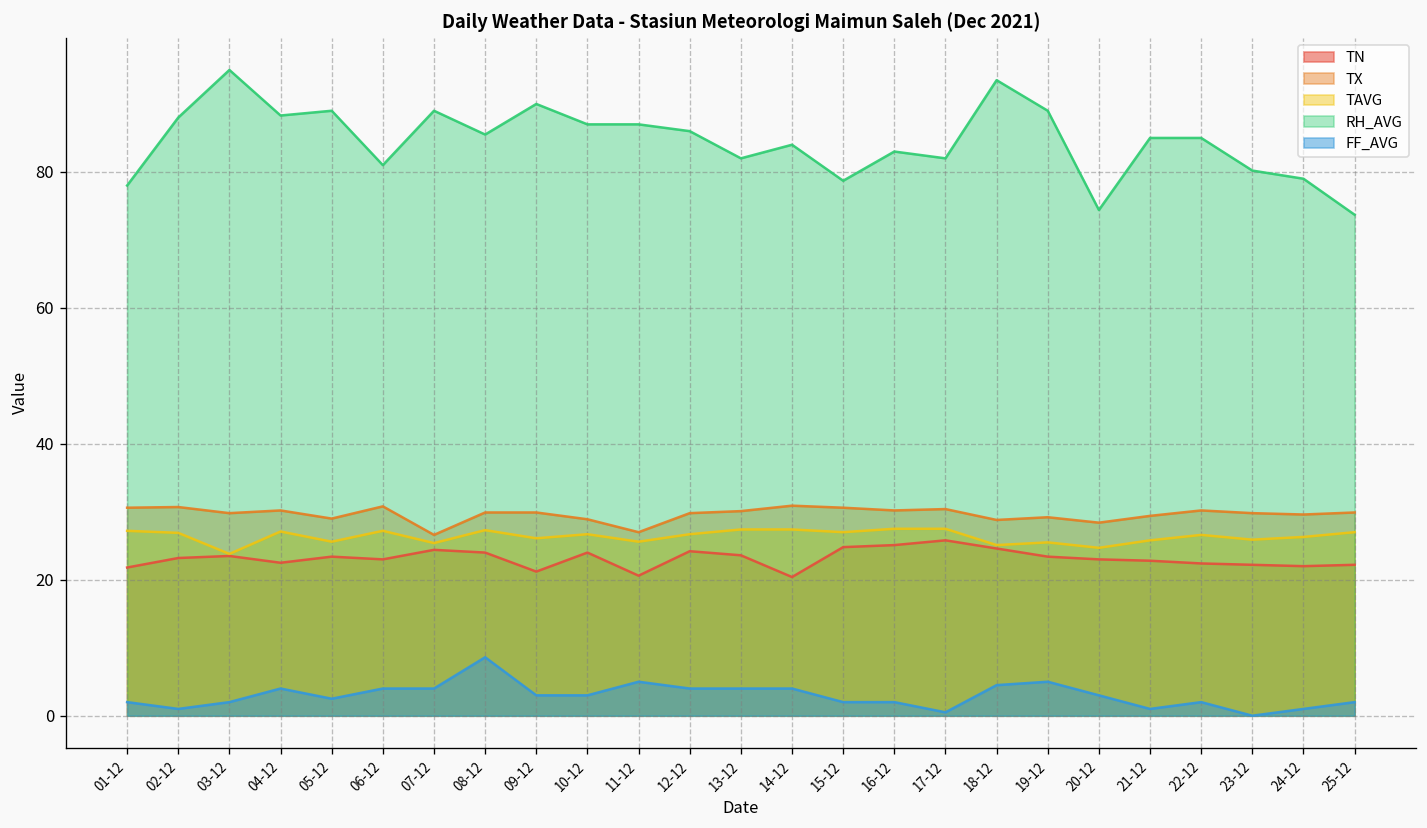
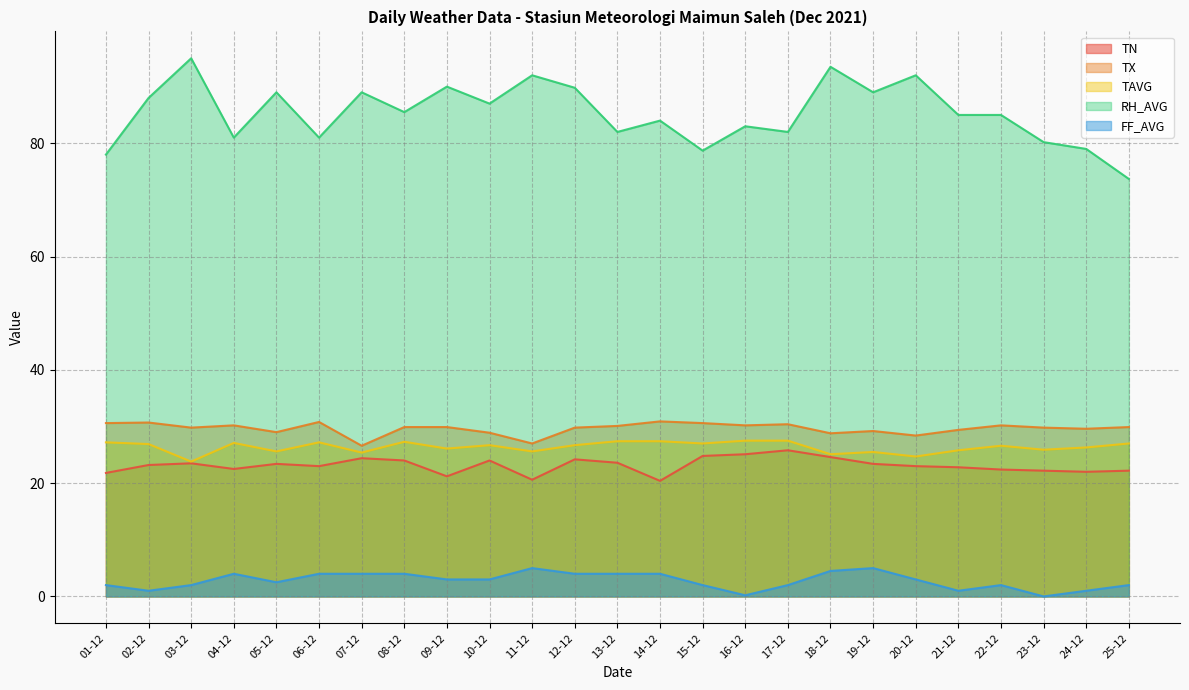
RH_AVG, 04-12: 88 -> 81
FF_AVG, 08-12: 9 -> 4
RH_AVG, 11-12: 87 -> 92
RH_AVG, 12-12: 86 -> 90
FF_AVG, 16-12: 2 -> 0
FF_AVG, 17-12: 1 -> 2
RH_AVG, 20-12: 74 -> 92
